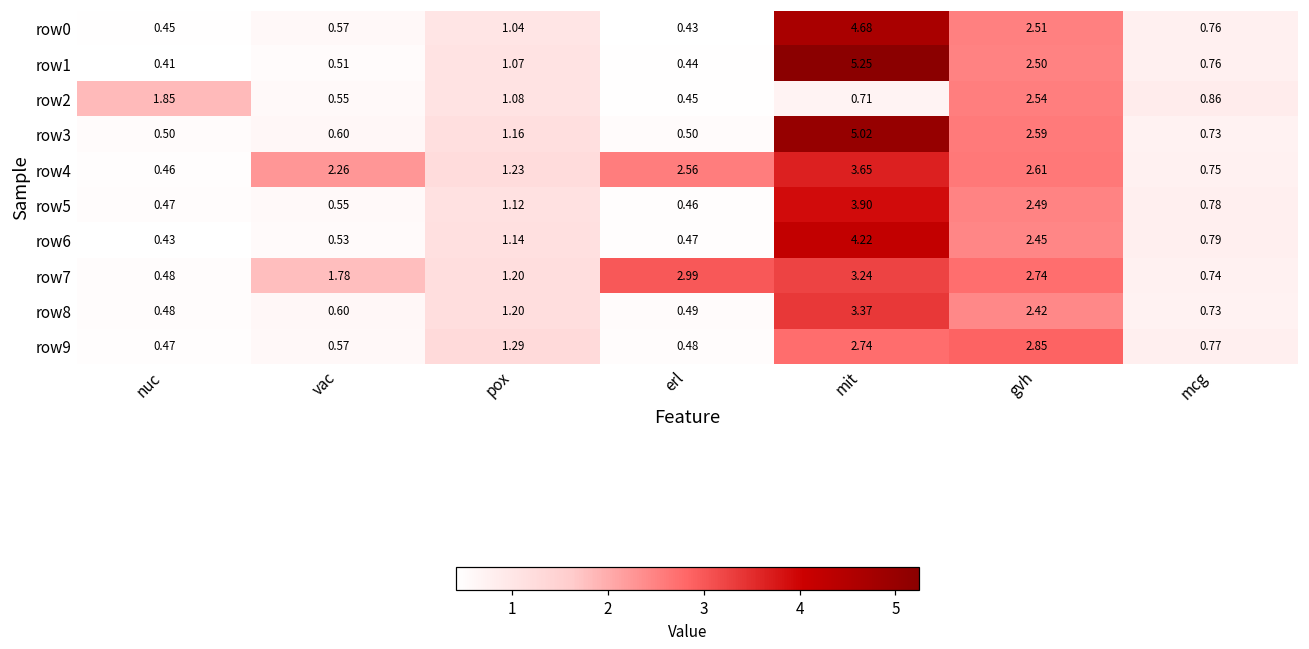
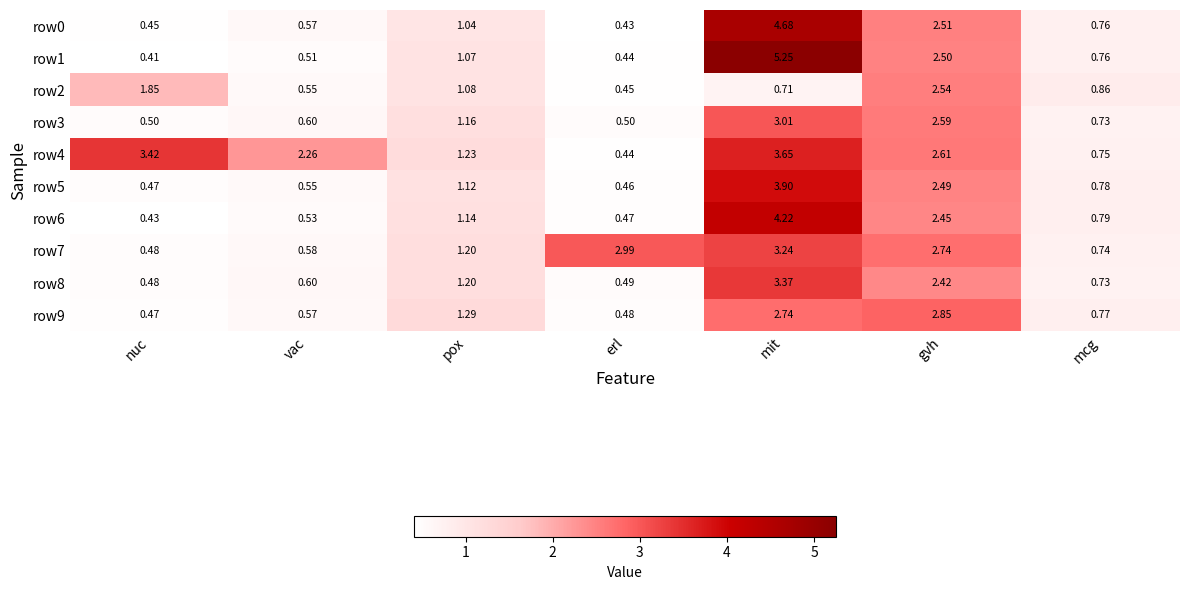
row3, mit: 5.02 -> 3.01
row4, nuc: 0.46 -> 3.42
row4, erl: 2.56 -> 0.44
row7, vac: 1.78 -> 0.58
